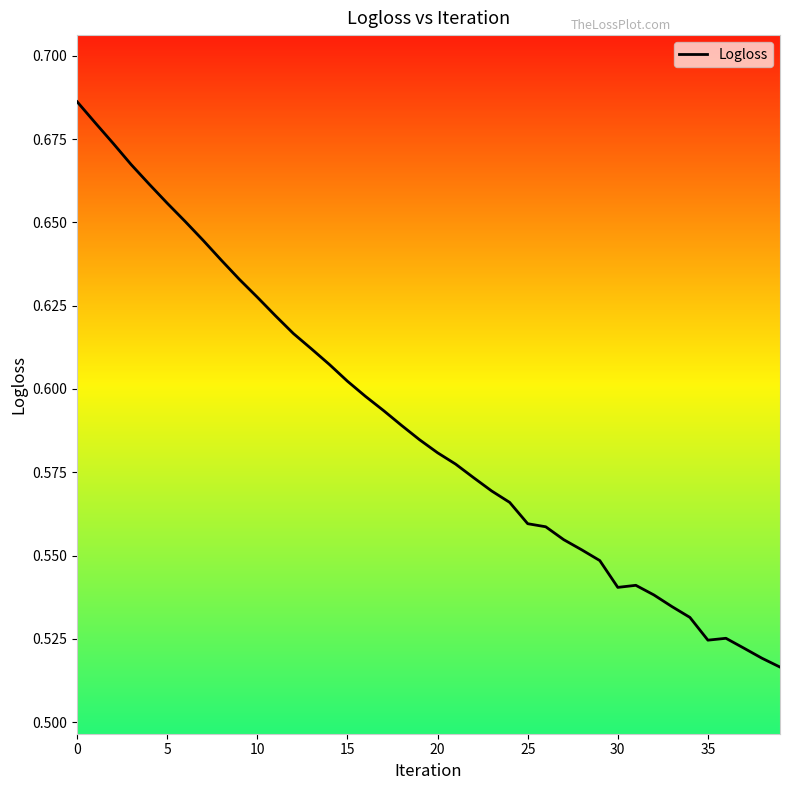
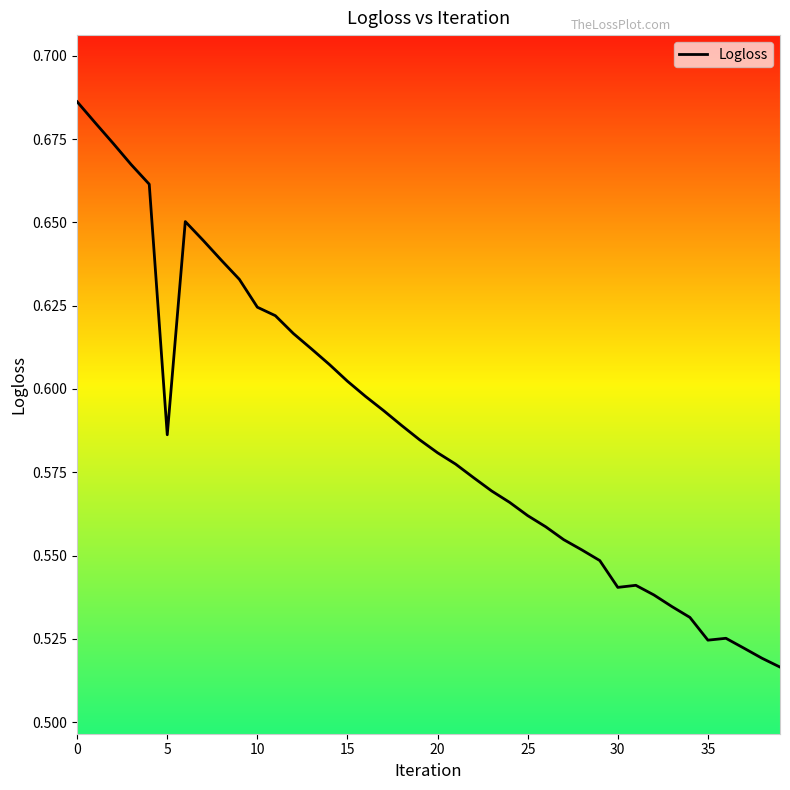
5: 0.656 -> 0.586
10: 0.628 -> 0.625
25: 0.560 -> 0.562
